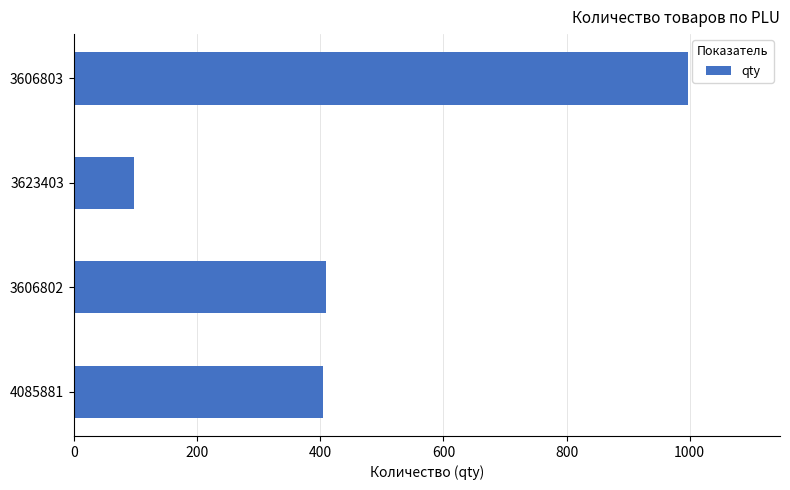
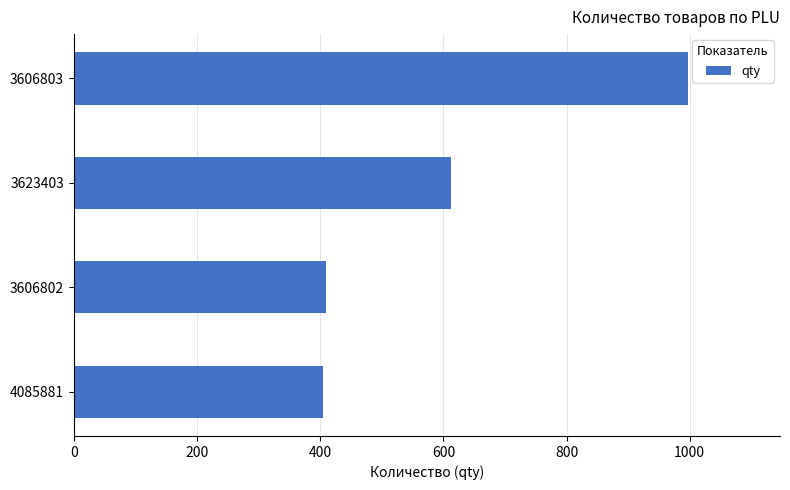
3623403: 100 -> 610
